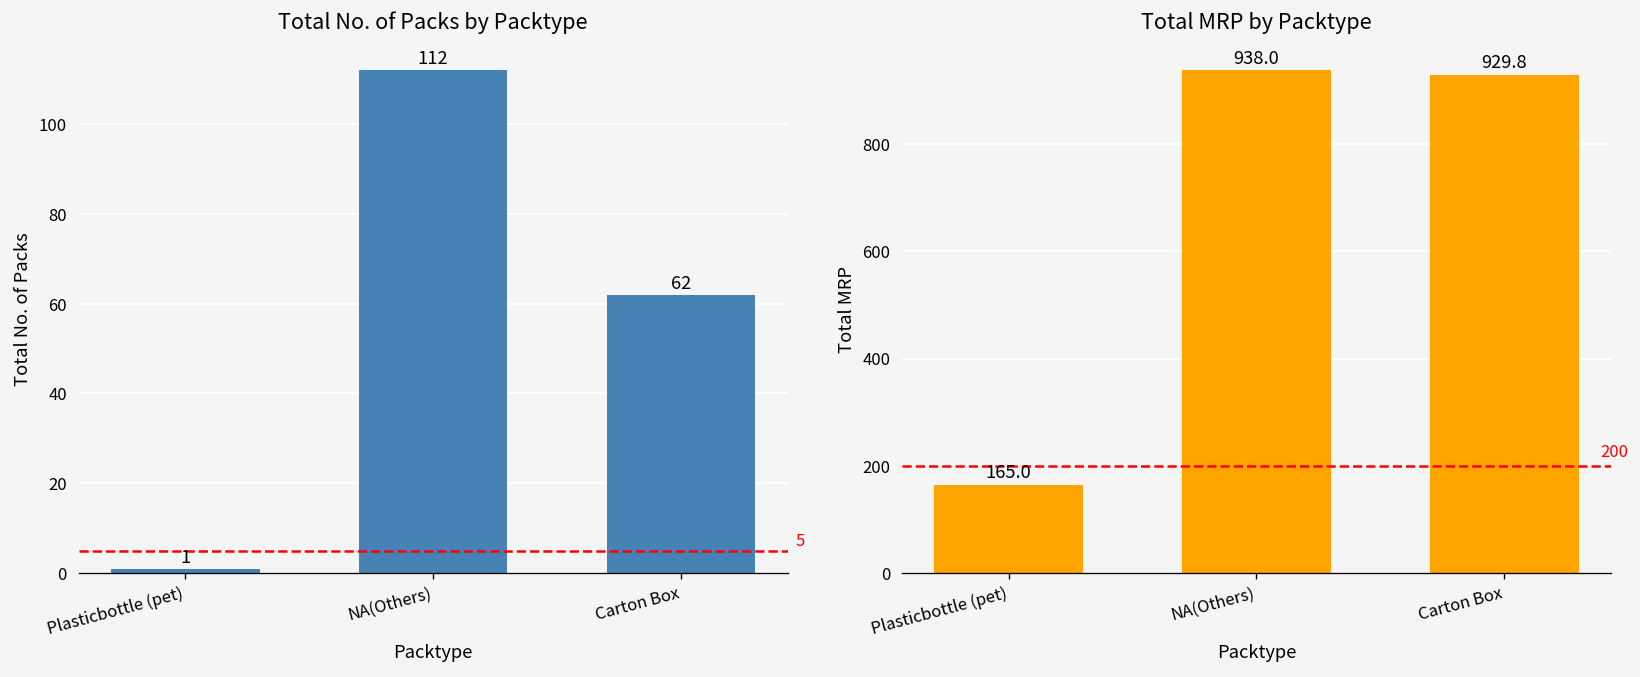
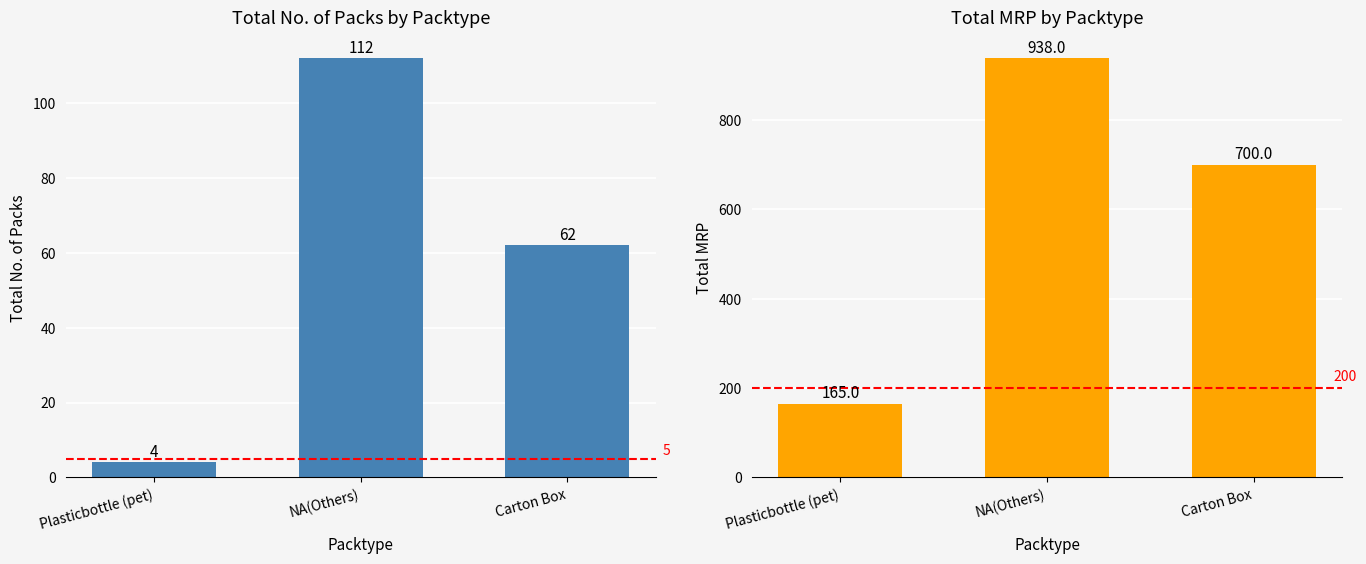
Total No. of Packs by Packtype, Plasticbottle (pet): 1 -> 4
Total MRP by Packtype, Carton Box: 929.8 -> 700.0
